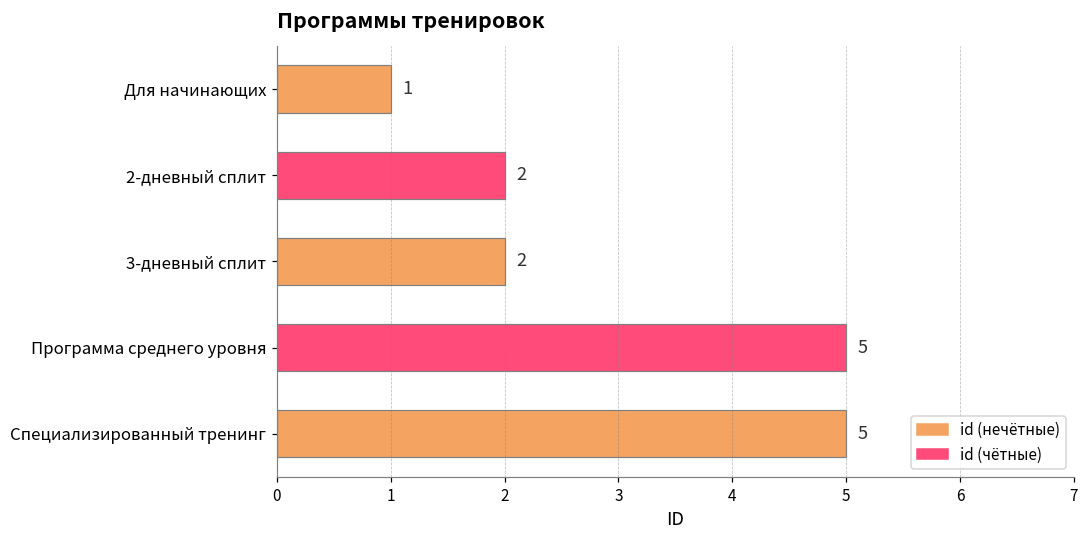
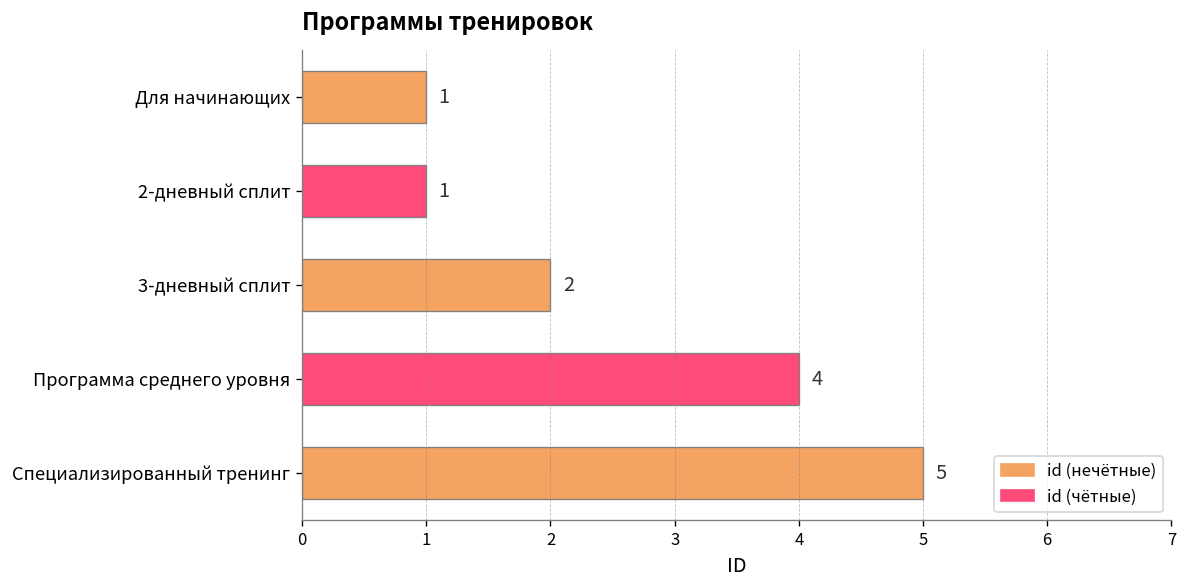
2-дневный сплит: 2 -> 1
Программа среднего уровня: 5 -> 4
